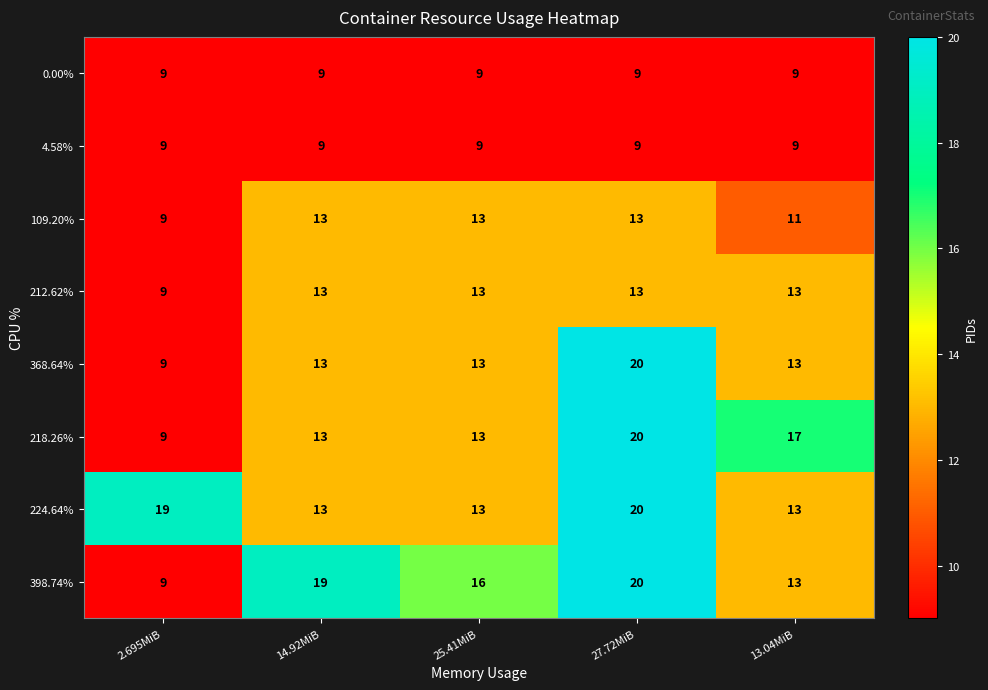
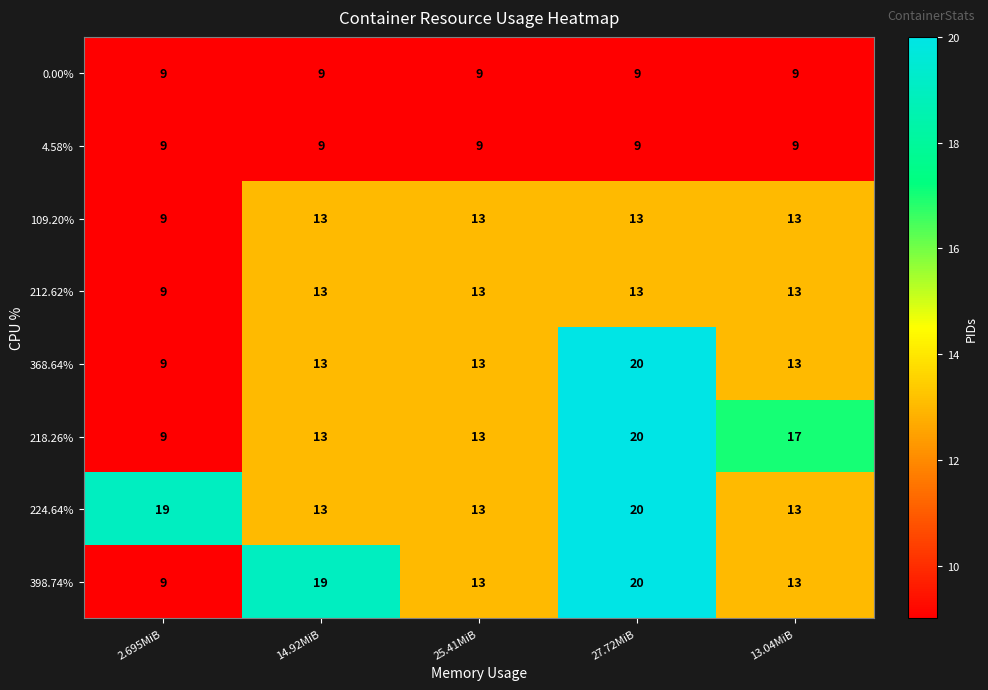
109.20%, 13.04MiB: 11 -> 13
398.74%, 25.41MiB: 16 -> 13
